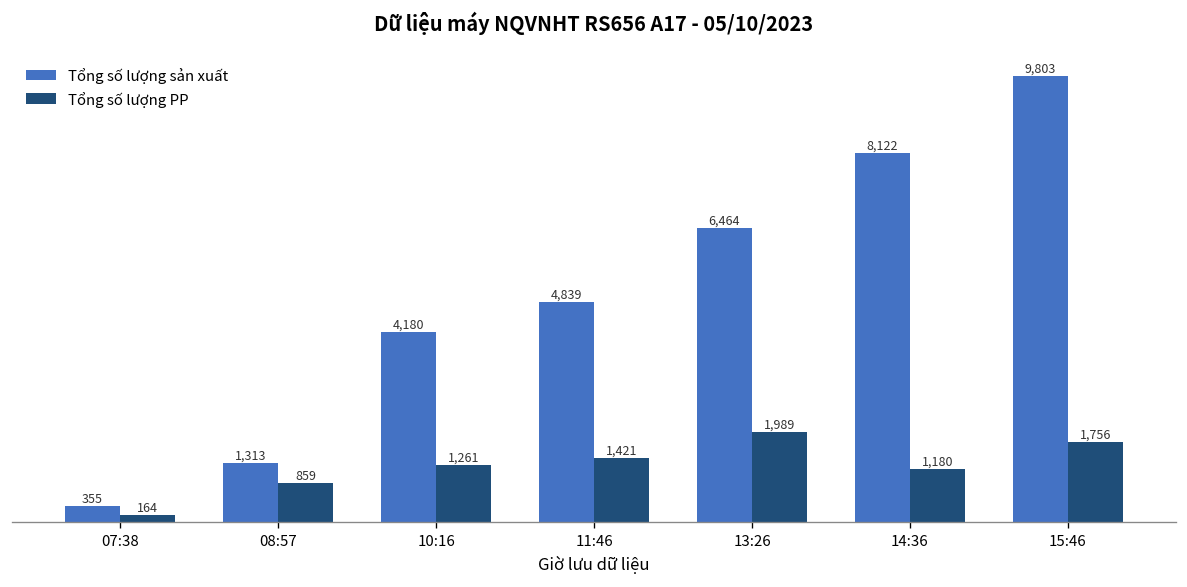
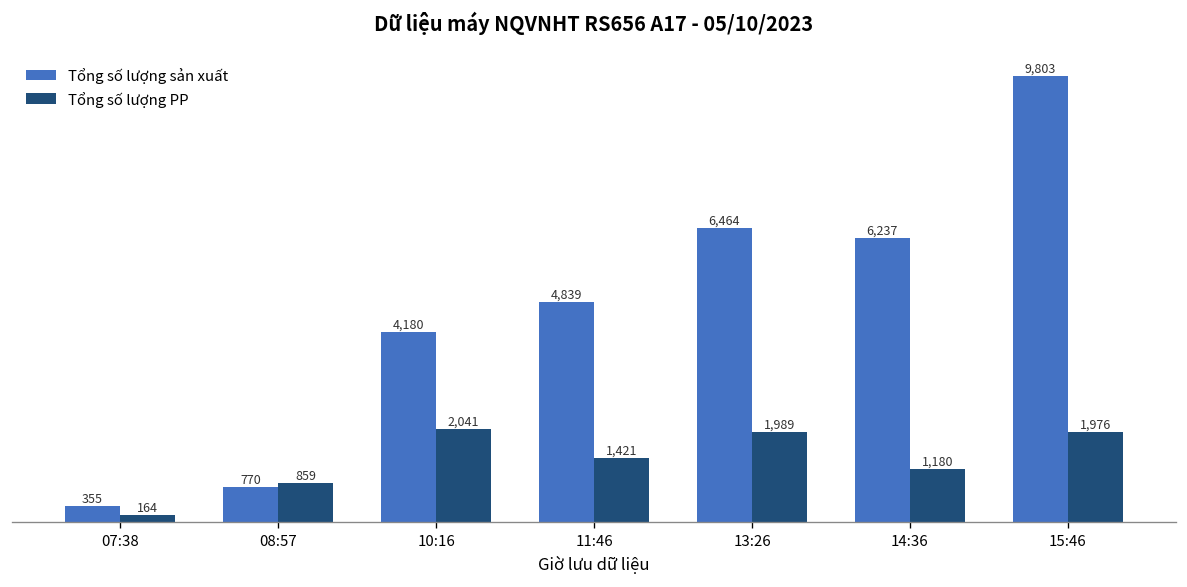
Tổng số lượng sản xuất, 08:57: 1,313 -> 770
Tổng số lượng PP, 10:16: 1,261 -> 2,041
Tổng số lượng sản xuất, 14:36: 8,122 -> 6,237
Tổng số lượng PP, 15:46: 1,756 -> 1,976
